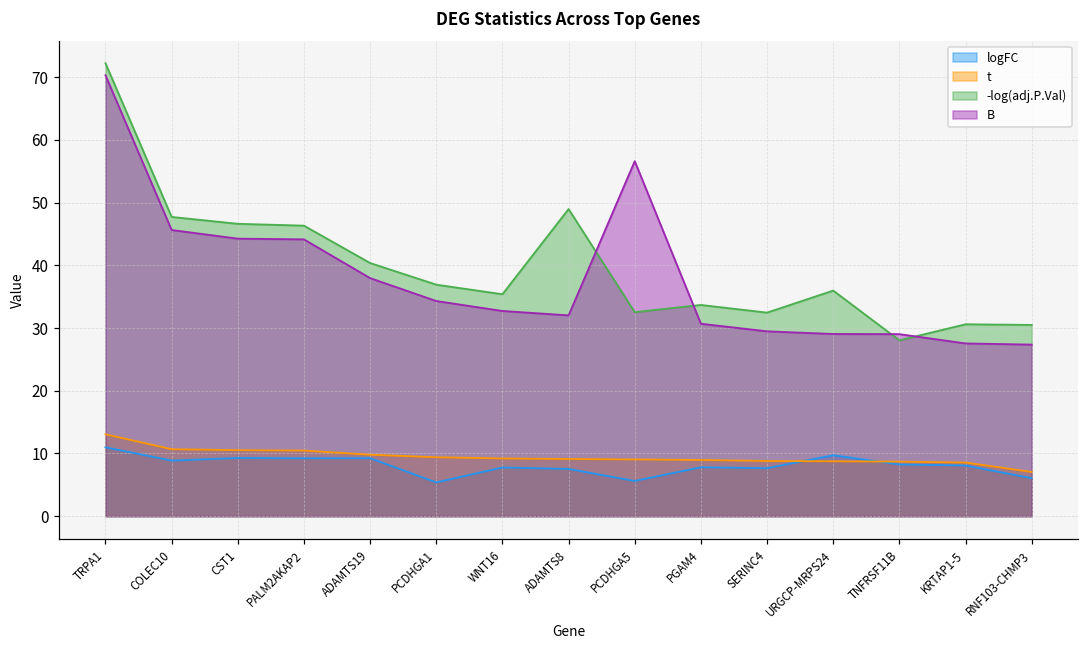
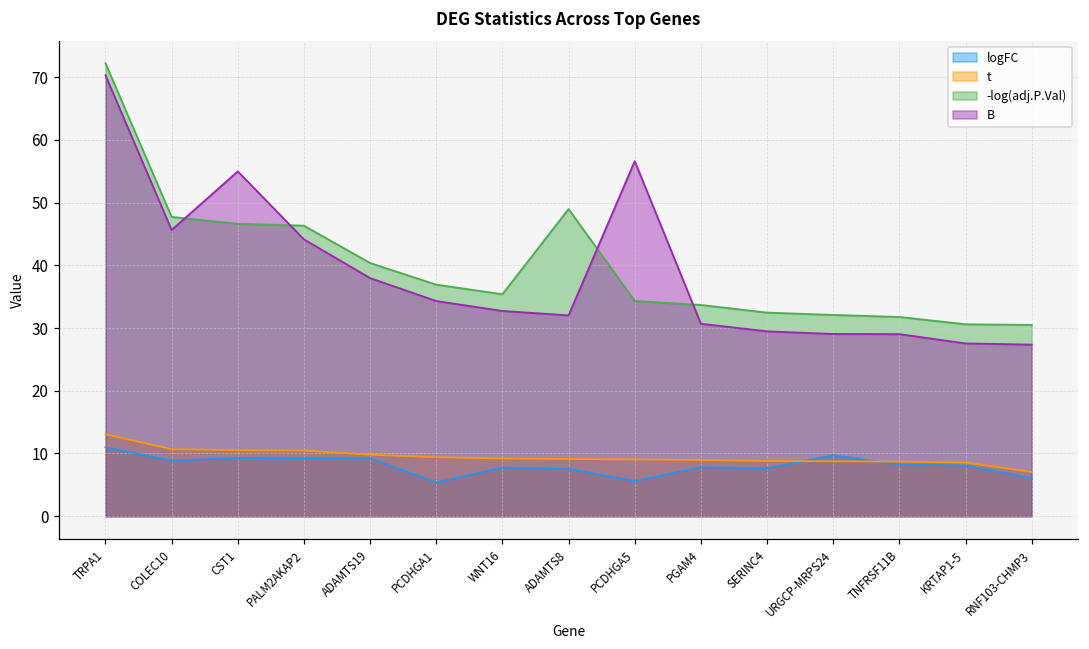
B, CST1: 44 -> 55
-log(adj.P.Val), PCDHGA5: 33 -> 34
-log(adj.P.Val), URGCP-MRPS24: 36 -> 32
-log(adj.P.Val), TNFRSF11B: 28 -> 32
